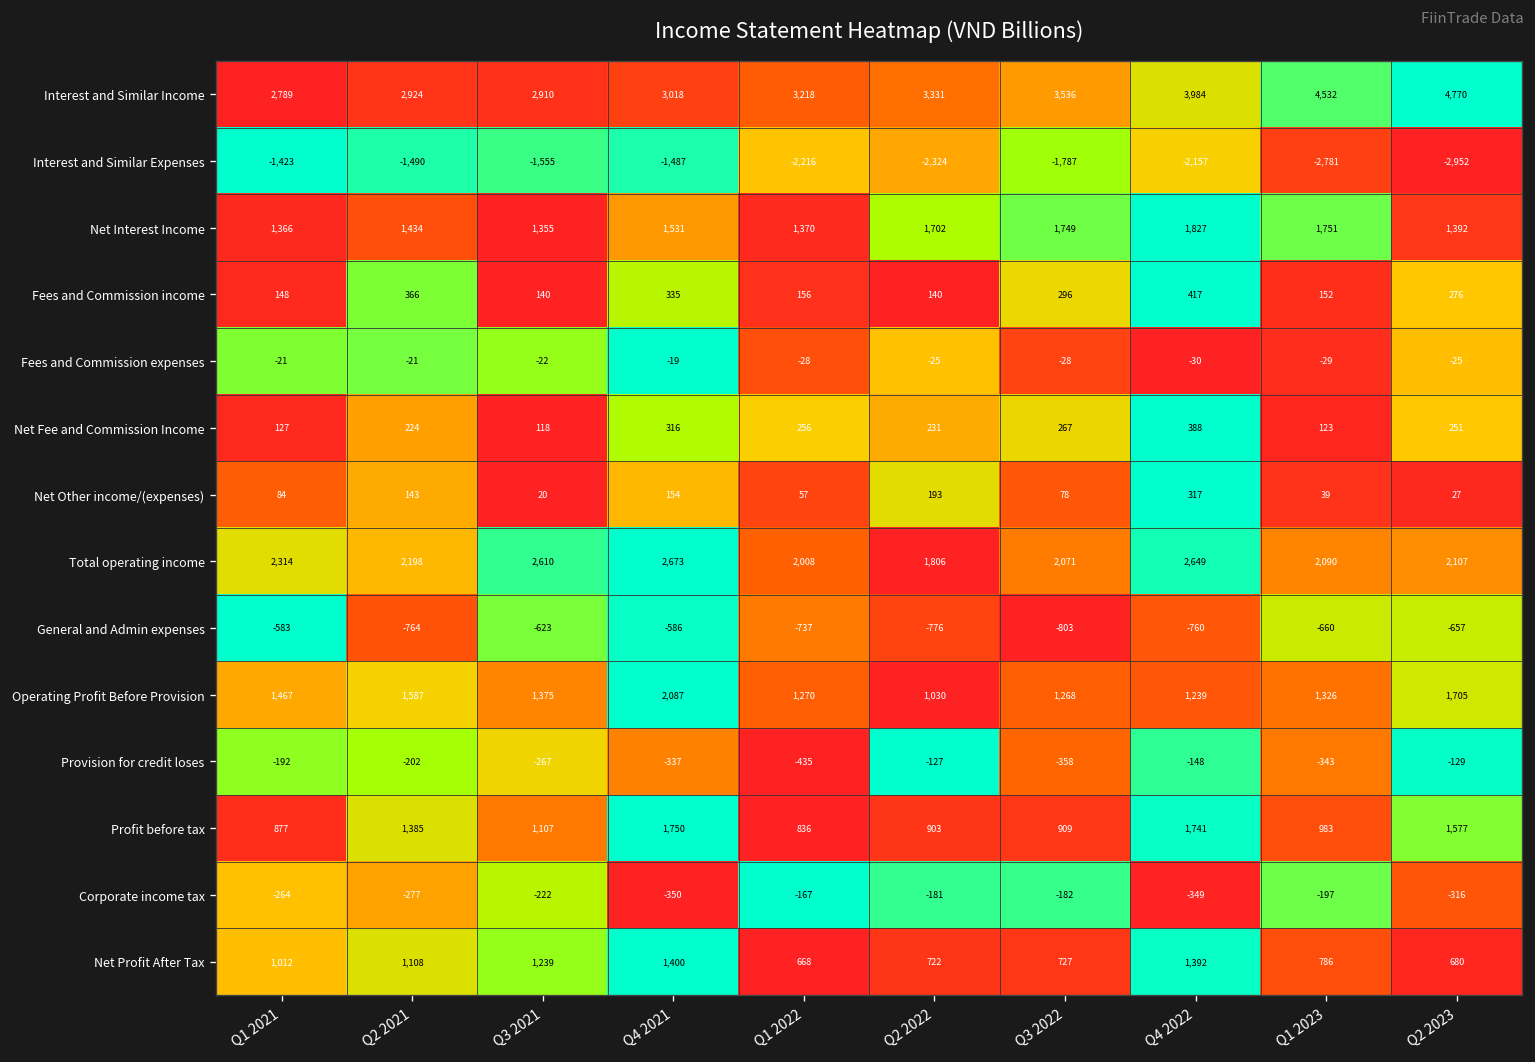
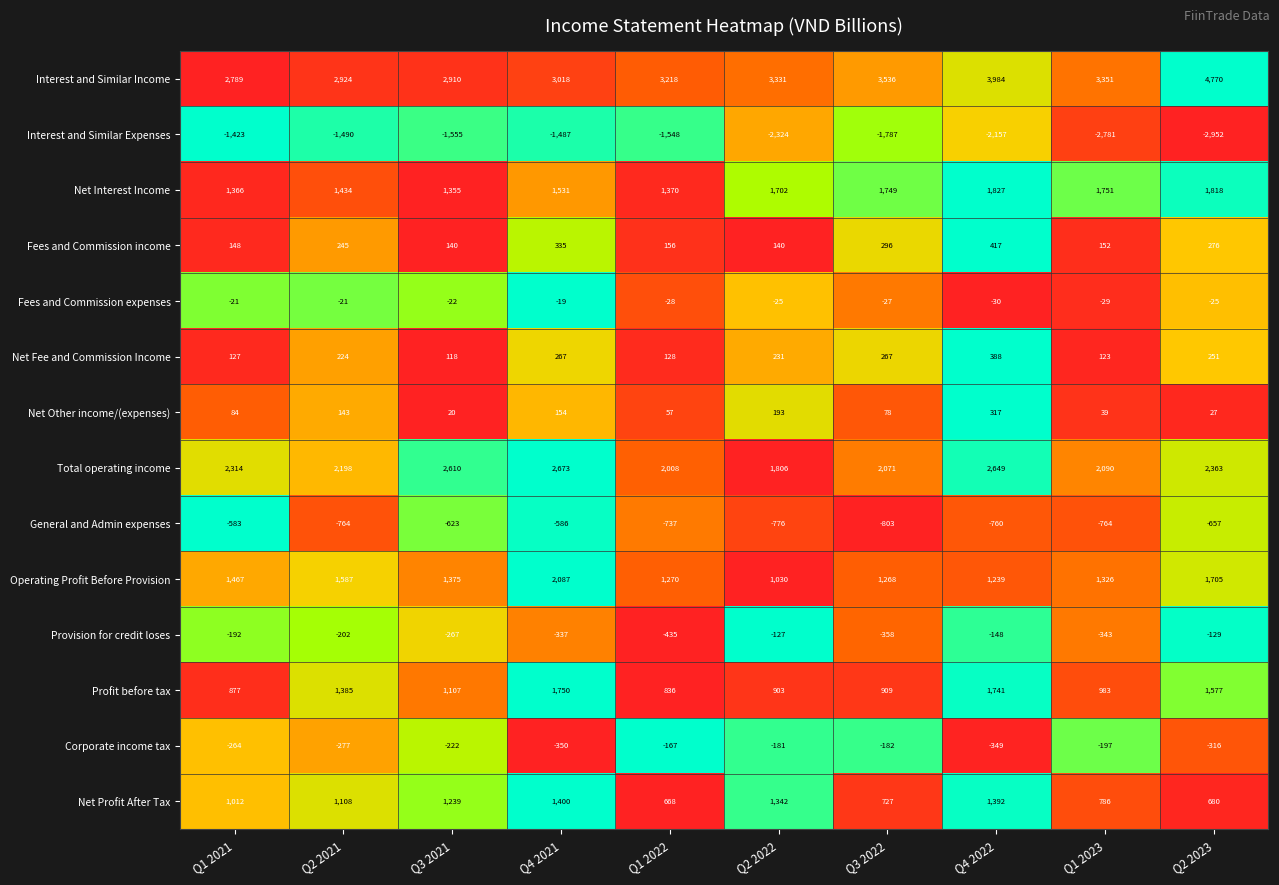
Interest and Similar Income, Q1 2023: 4,532 -> 3,351
Interest and Similar Expenses, Q1 2022: -2,216 -> -1,548
Net Interest Income, Q2 2023: 1,392 -> 1,818
Fees and Commission income, Q2 2021: 366 -> 245
Fees and Commission expenses, Q3 2022: -28 -> -27
Net Fee and Commission Income, Q4 2021: 316 -> 267
Net Fee and Commission Income, Q1 2022: 256 -> 128
Total operating income, Q2 2023: 2,107 -> 2,363
General and Admin expenses, Q1 2023: -660 -> -764
Net Profit After Tax, Q2 2022: 722 -> 1,342
